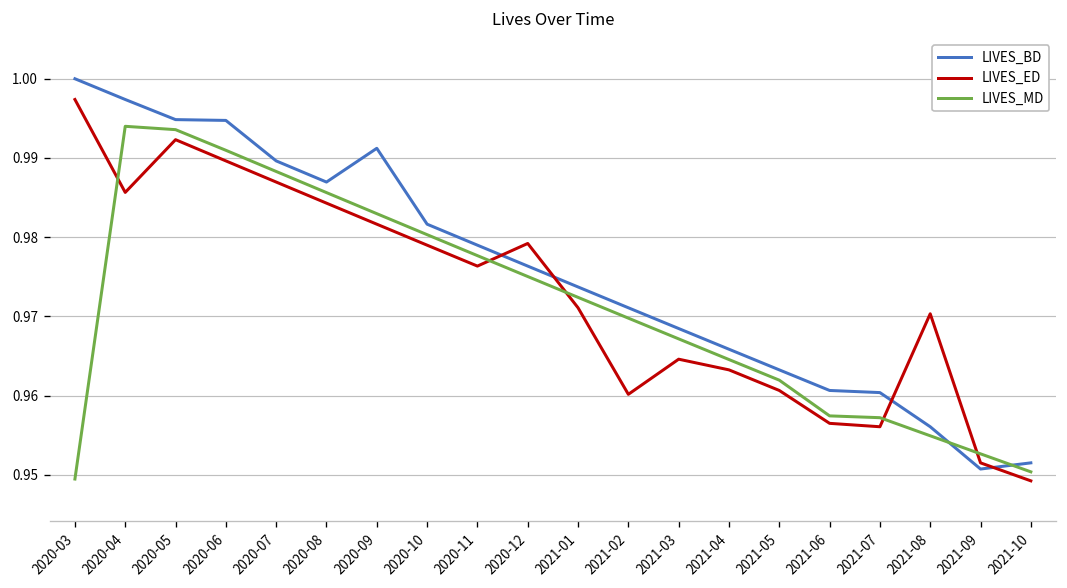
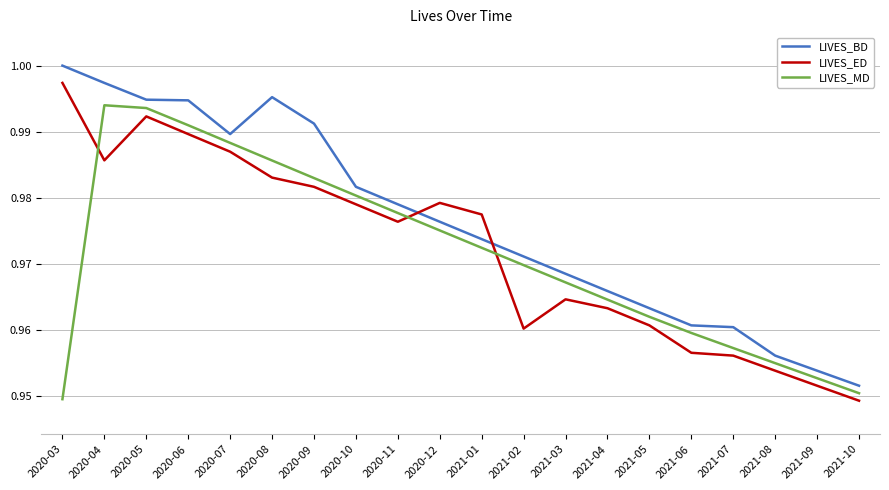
LIVES_BD, 2020-08: 0.987 -> 0.995
LIVES_ED, 2020-08: 0.984 -> 0.983
LIVES_ED, 2021-01: 0.971 -> 0.977
LIVES_MD, 2021-06: 0.957 -> 0.960
LIVES_ED, 2021-08: 0.970 -> 0.954
LIVES_BD, 2021-09: 0.951 -> 0.954
